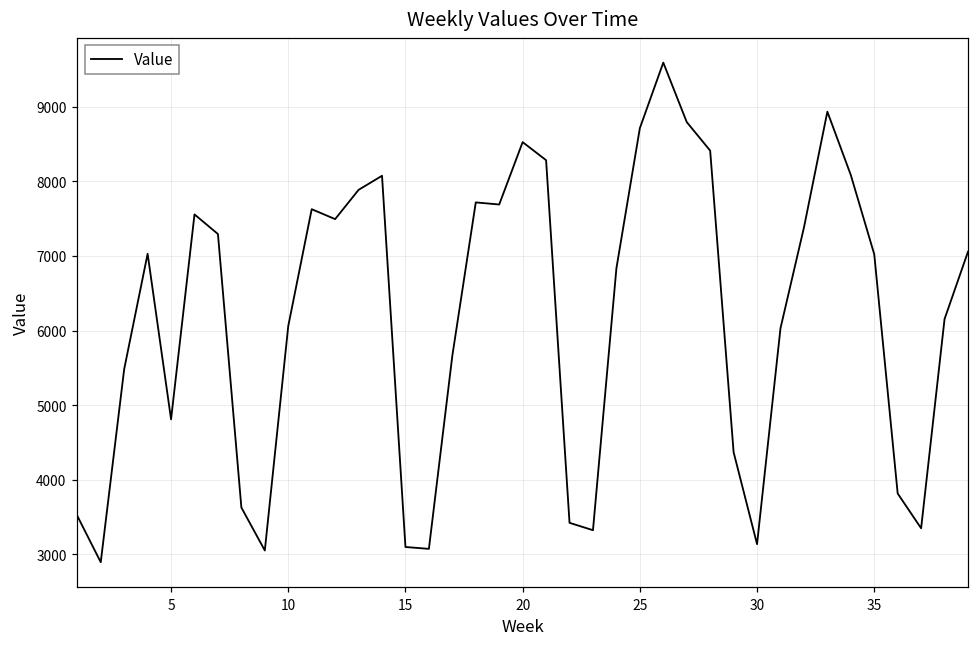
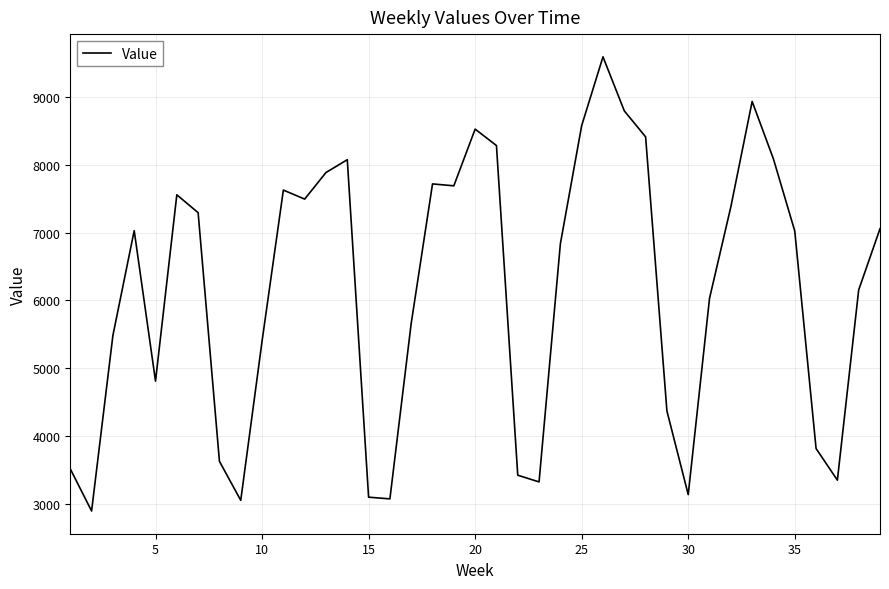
10: 6100 -> 5400
25: 8700 -> 8600
